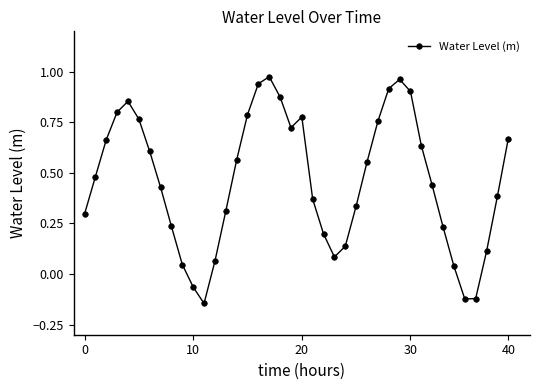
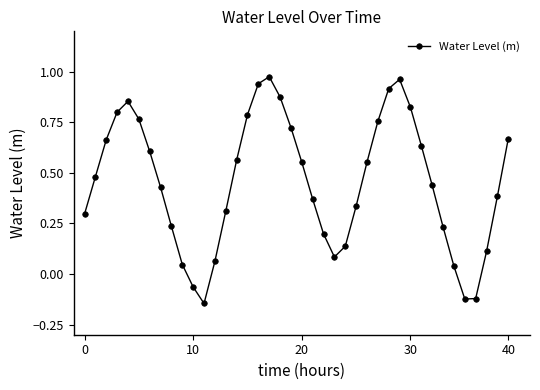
20: 0.78 -> 0.55
30: 0.90 -> 0.82
